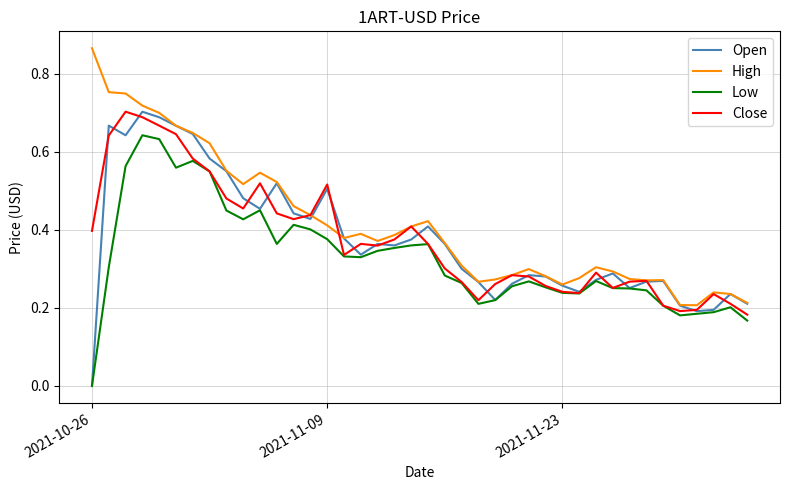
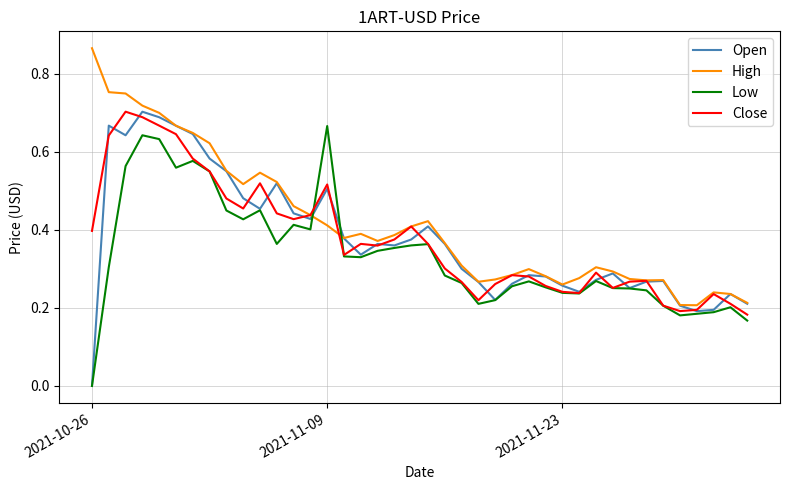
Low, 2021-11-09: 0.38 -> 0.67
